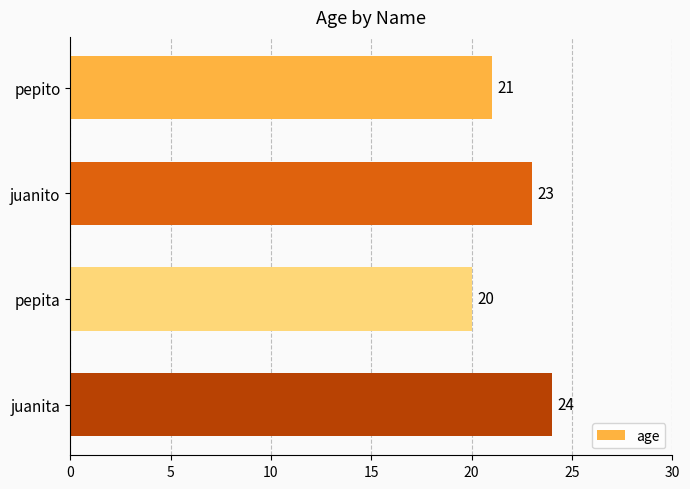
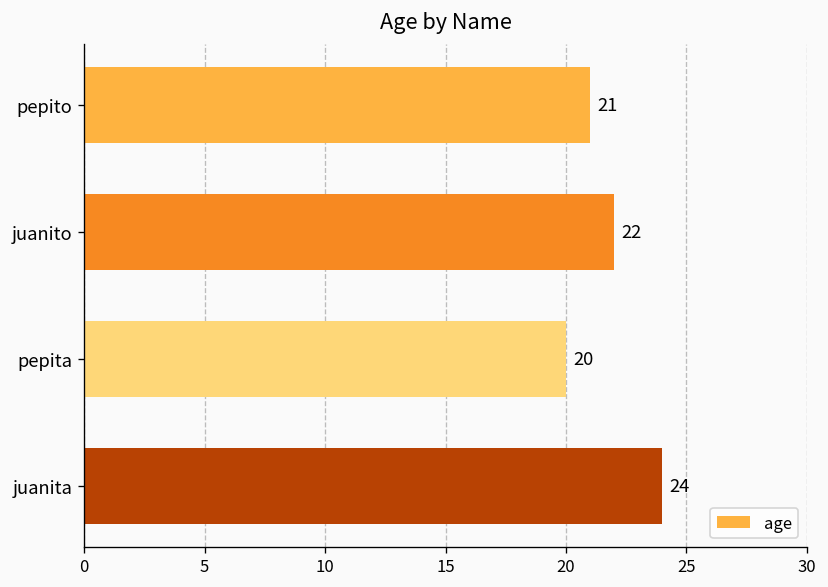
juanito: 23 -> 22
